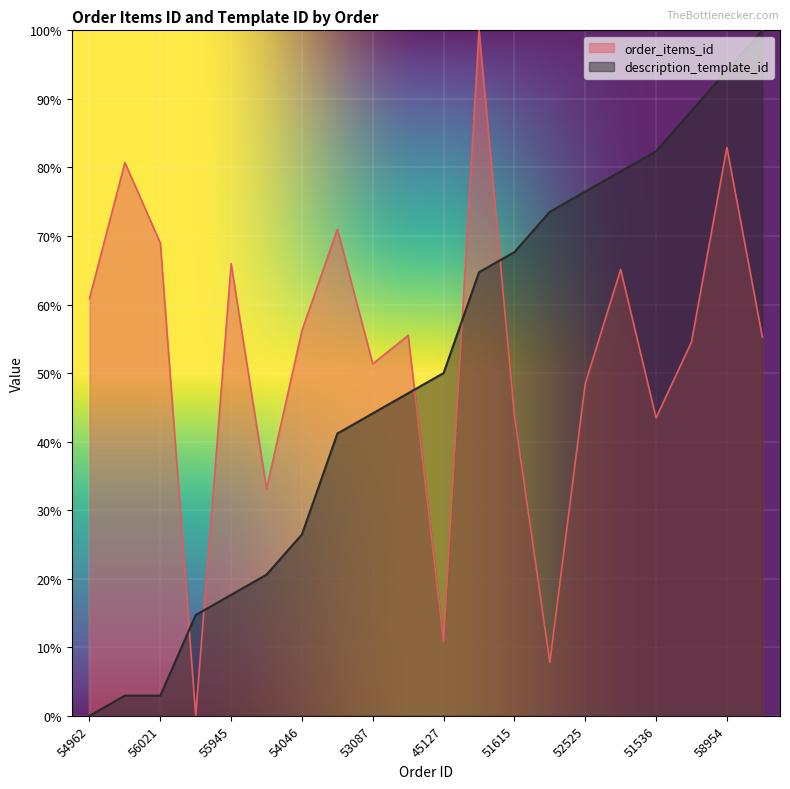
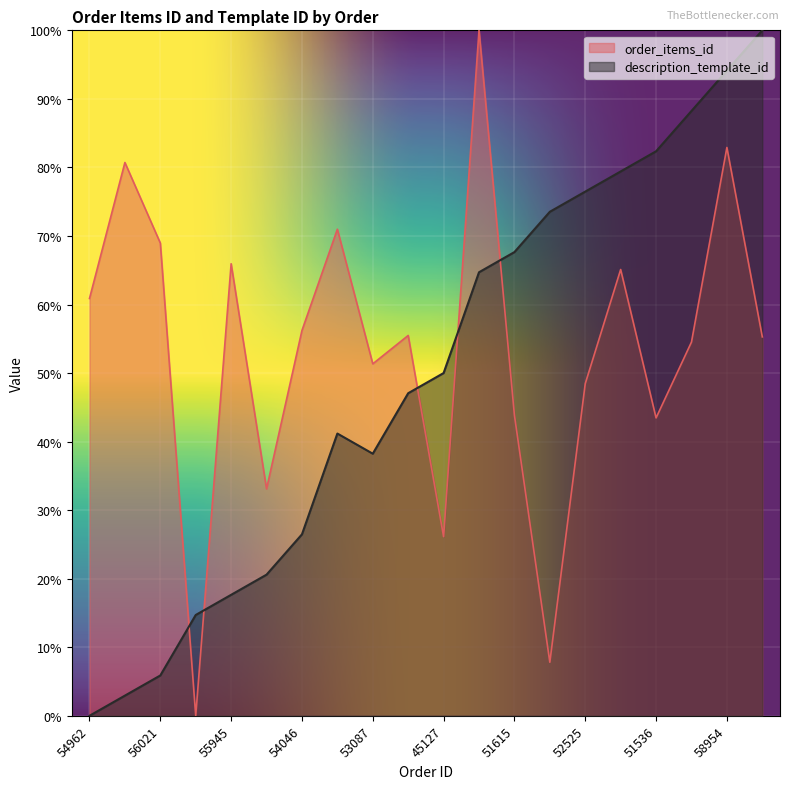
description_template_id, 56021: 3% -> 6%
description_template_id, 53087: 44% -> 38%
order_items_id, 45127: 11% -> 26%
